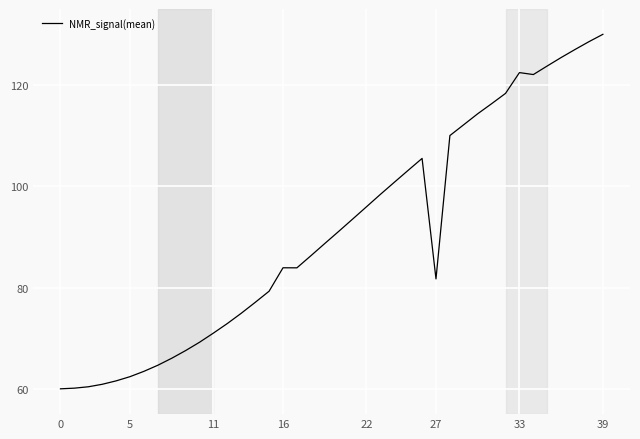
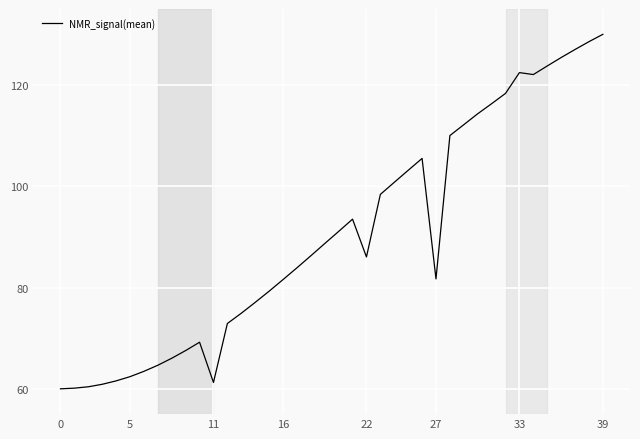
11: 71 -> 61
16: 84 -> 82
22: 96 -> 86
